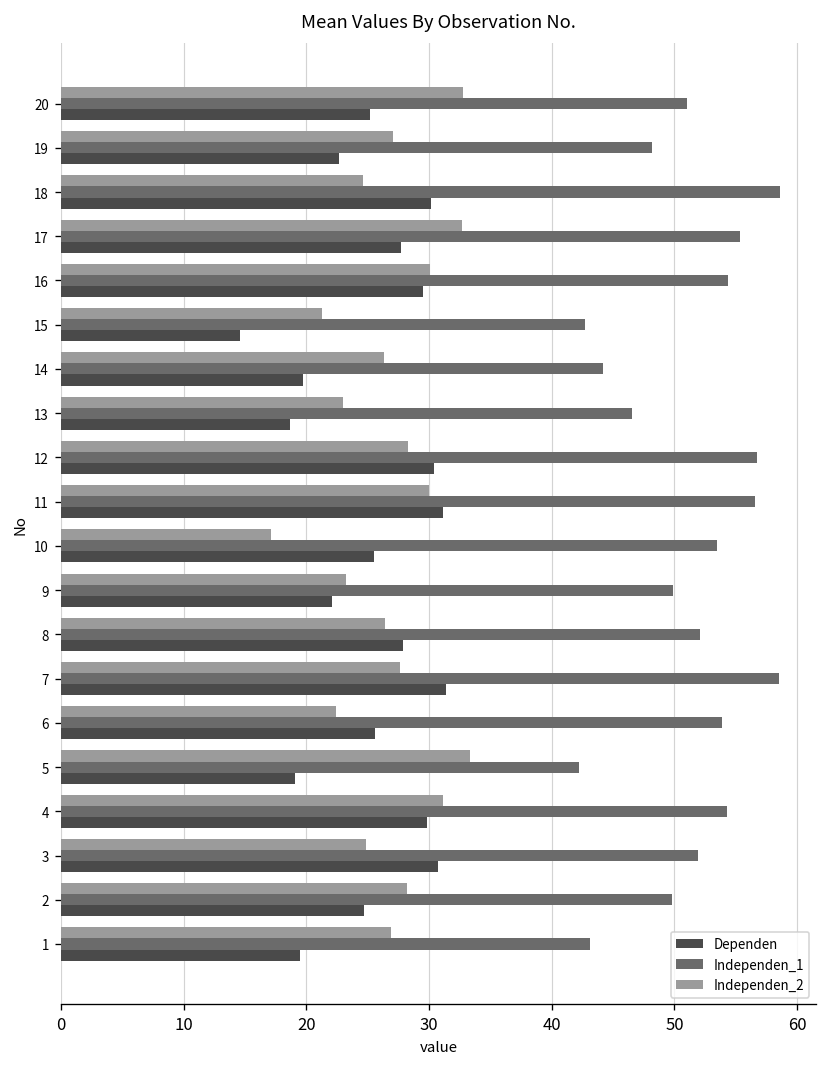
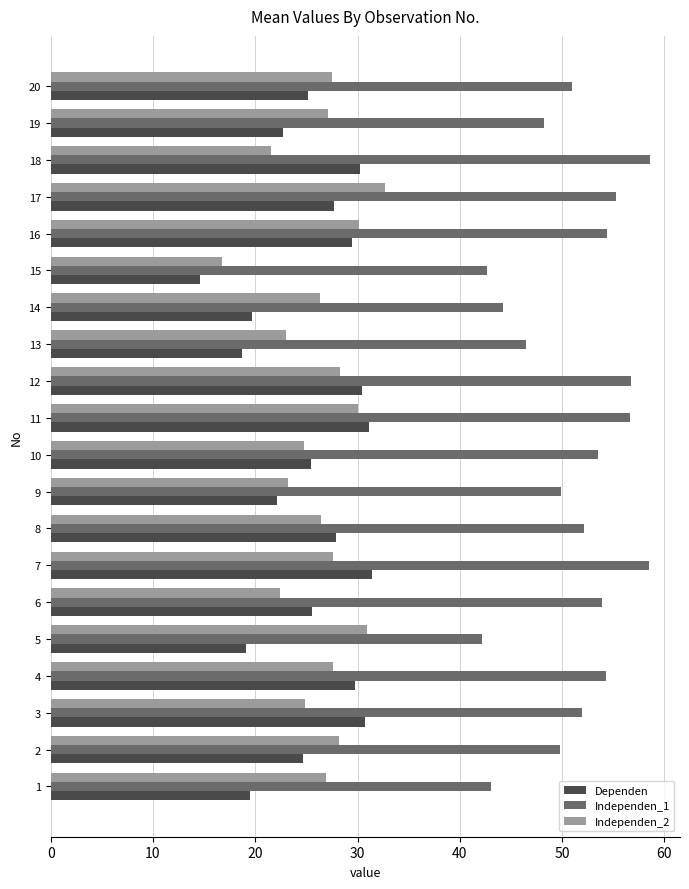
Independen_2, 20: 32.8 -> 27.5
Independen_2, 18: 24.6 -> 21.5
Independen_2, 15: 21.3 -> 16.8
Independen_2, 10: 17.1 -> 24.8
Independen_2, 5: 33.3 -> 30.9
Independen_2, 4: 31.1 -> 27.6
